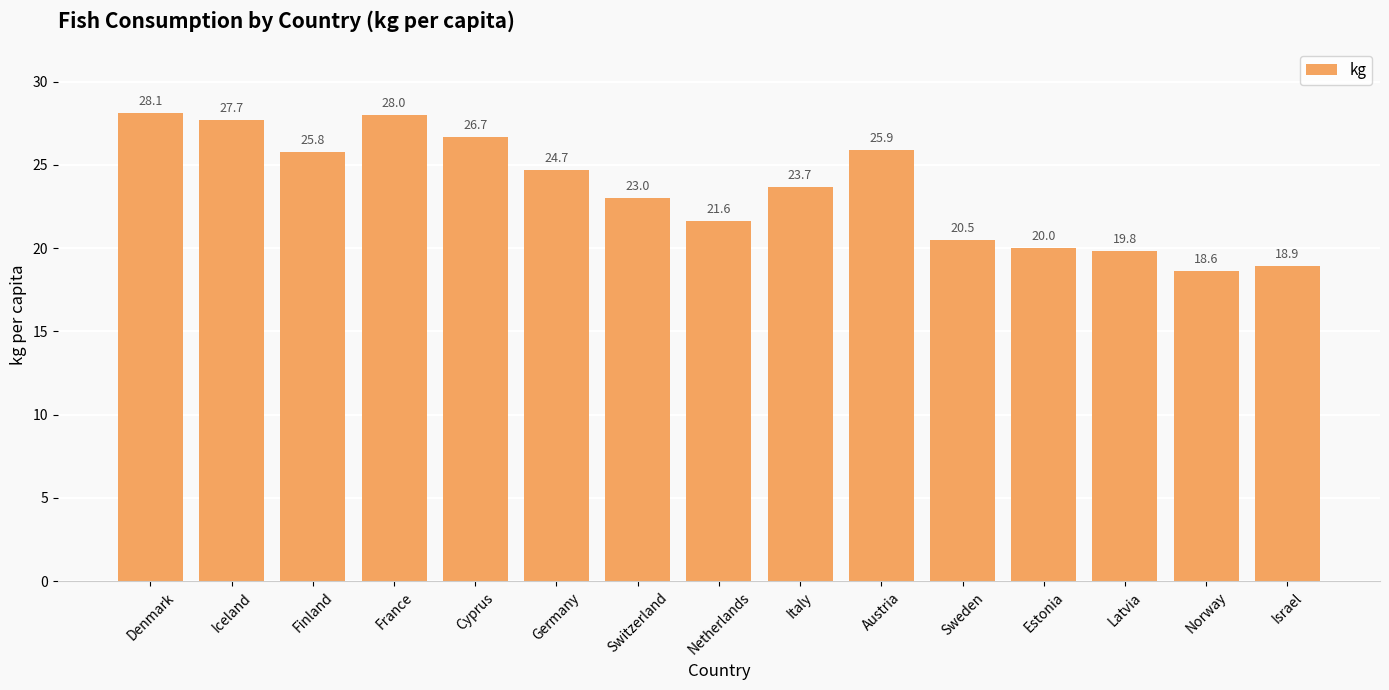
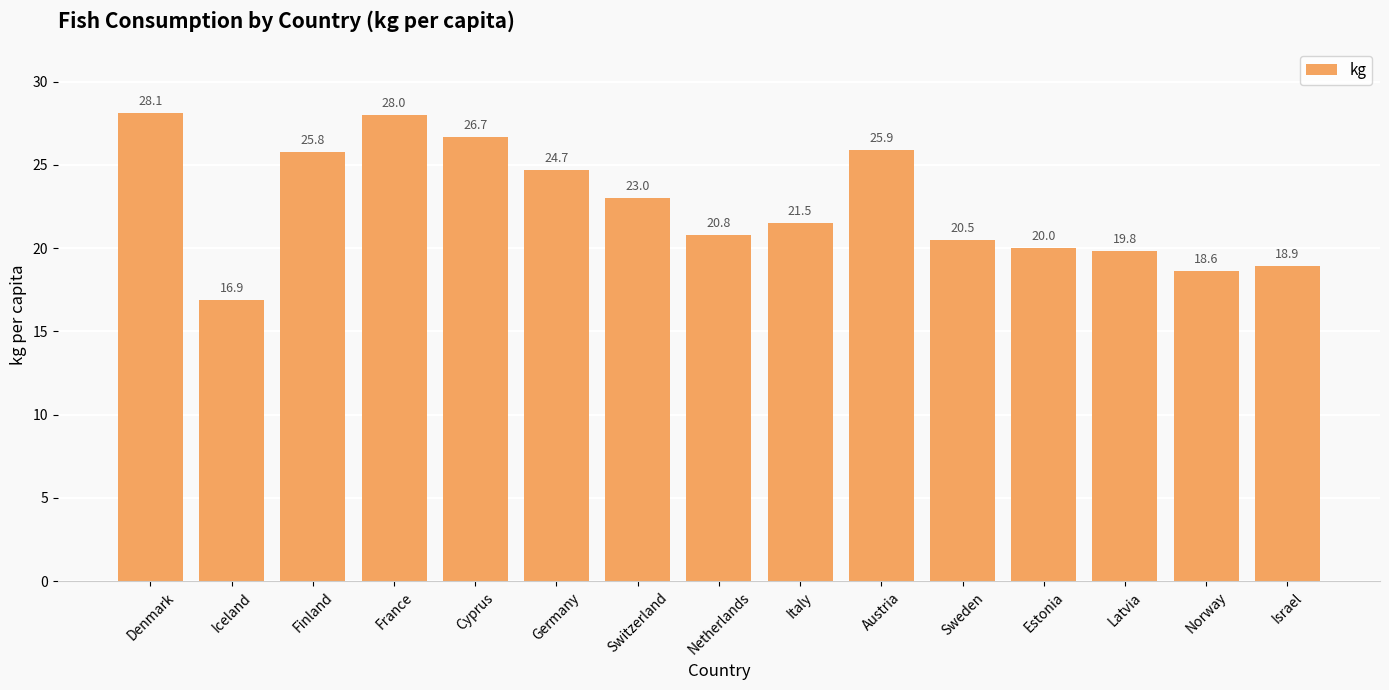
Iceland: 27.7 -> 16.9
Netherlands: 21.6 -> 20.8
Italy: 23.7 -> 21.5
